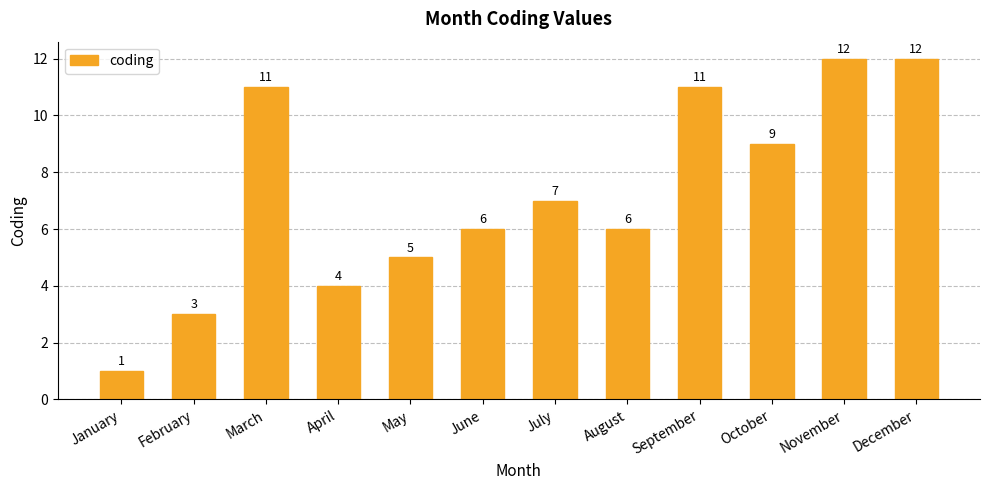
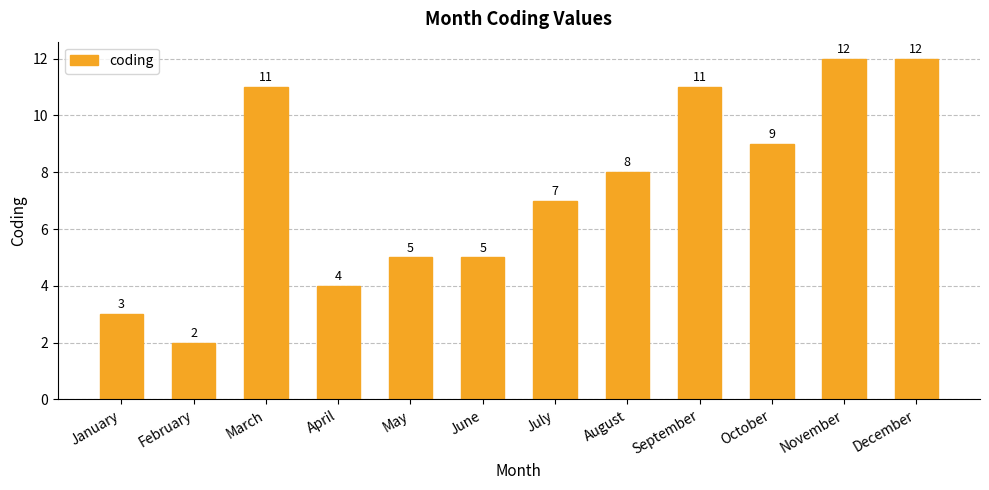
January: 1 -> 3
February: 3 -> 2
June: 6 -> 5
August: 6 -> 8
